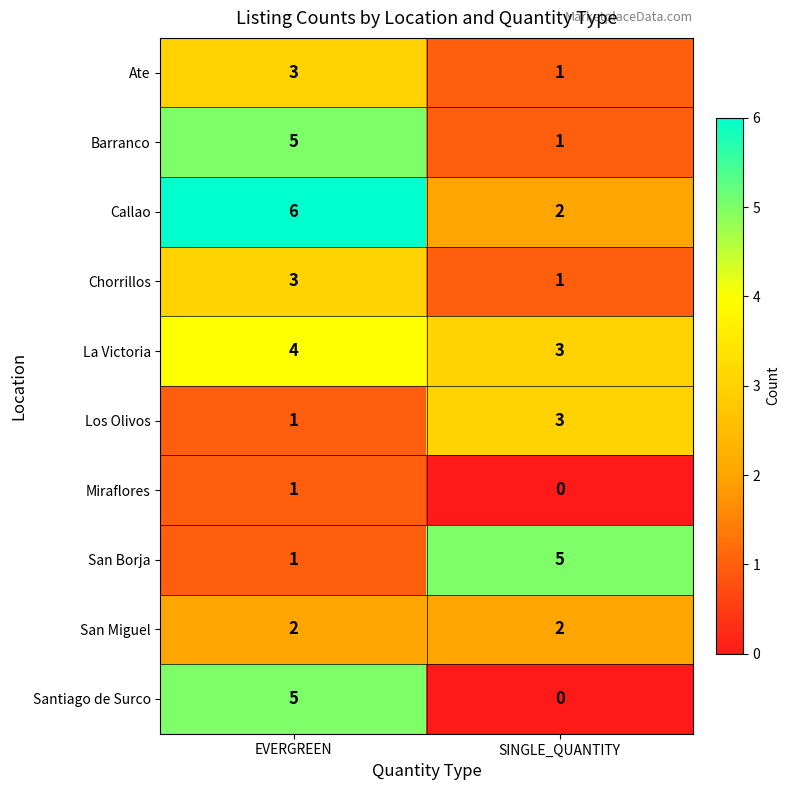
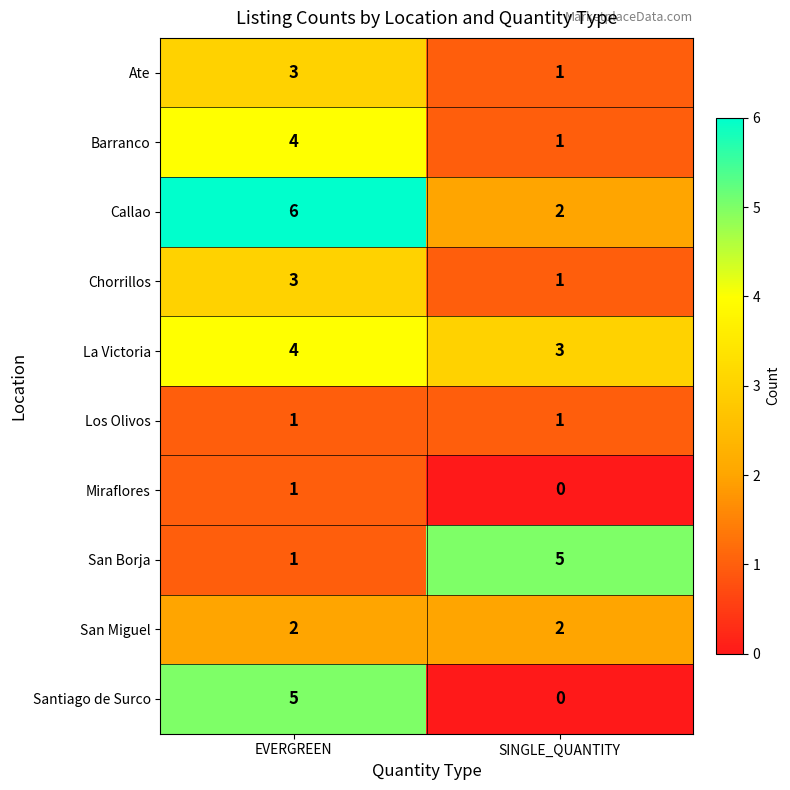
Barranco, EVERGREEN: 5 -> 4
Los Olivos, SINGLE_QUANTITY: 3 -> 1
